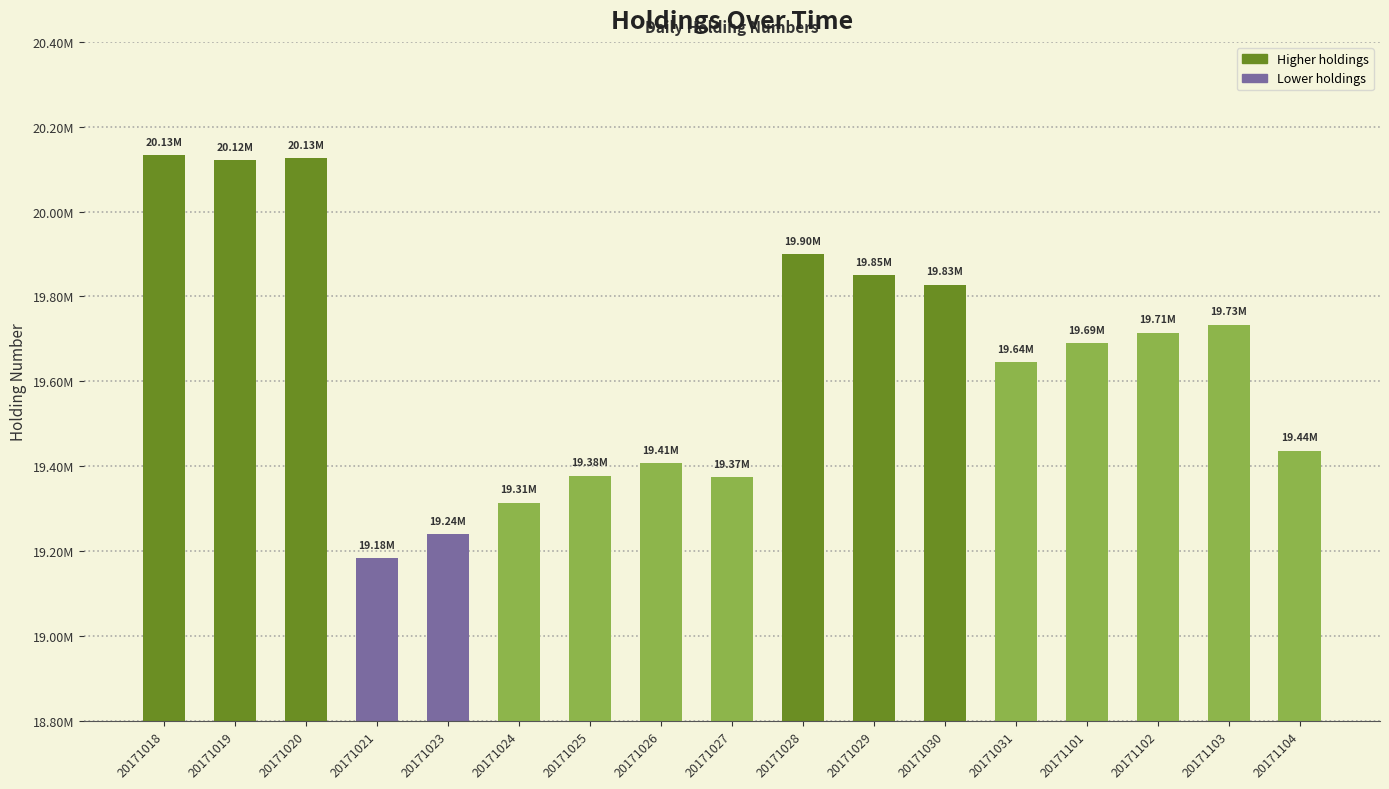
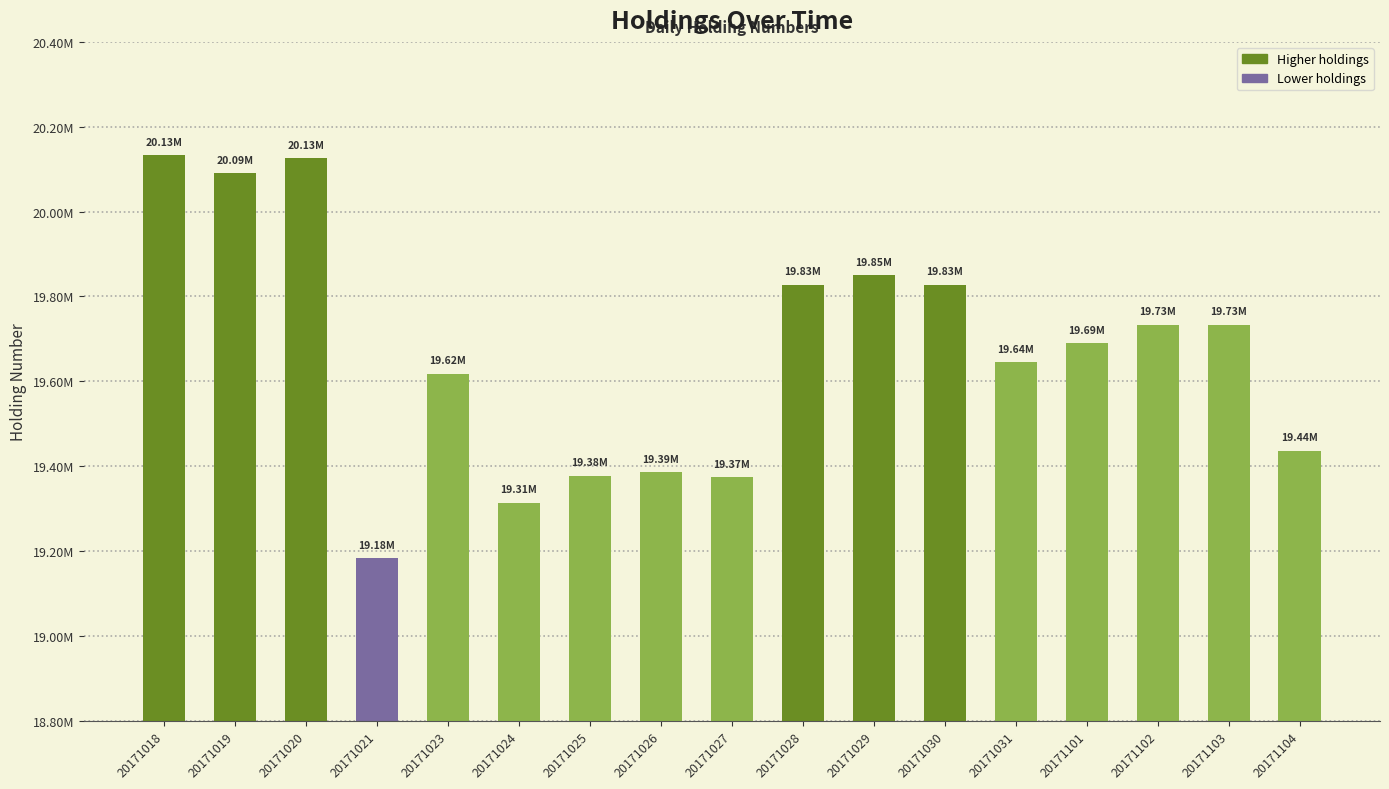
20171019: 20.12M -> 20.09M
20171023: 19.24M -> 19.62M
20171026: 19.41M -> 19.39M
20171028: 19.90M -> 19.83M
20171102: 19.71M -> 19.73M
